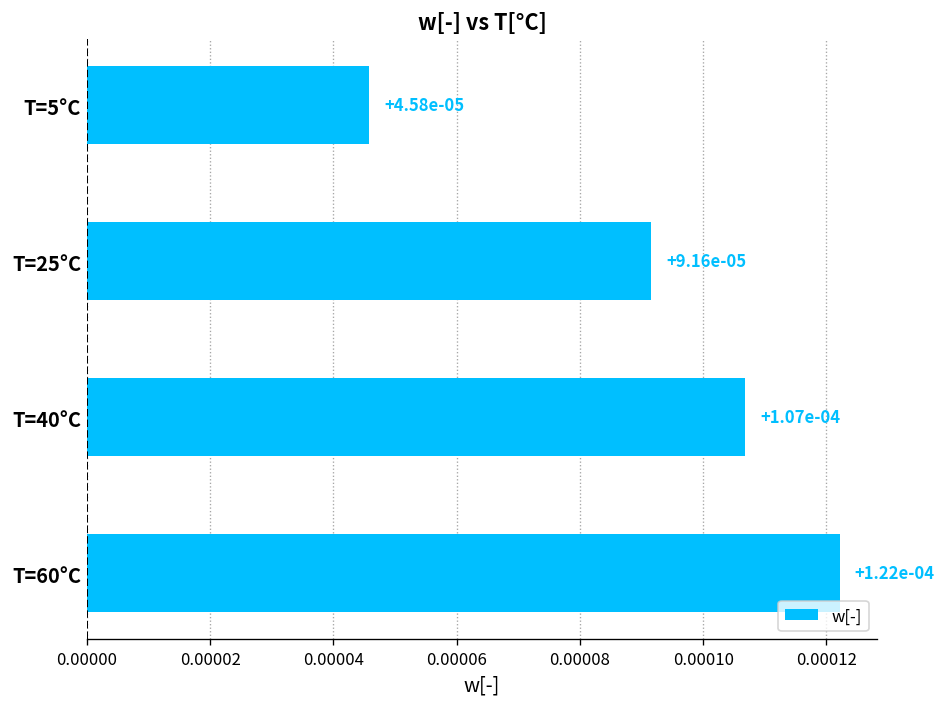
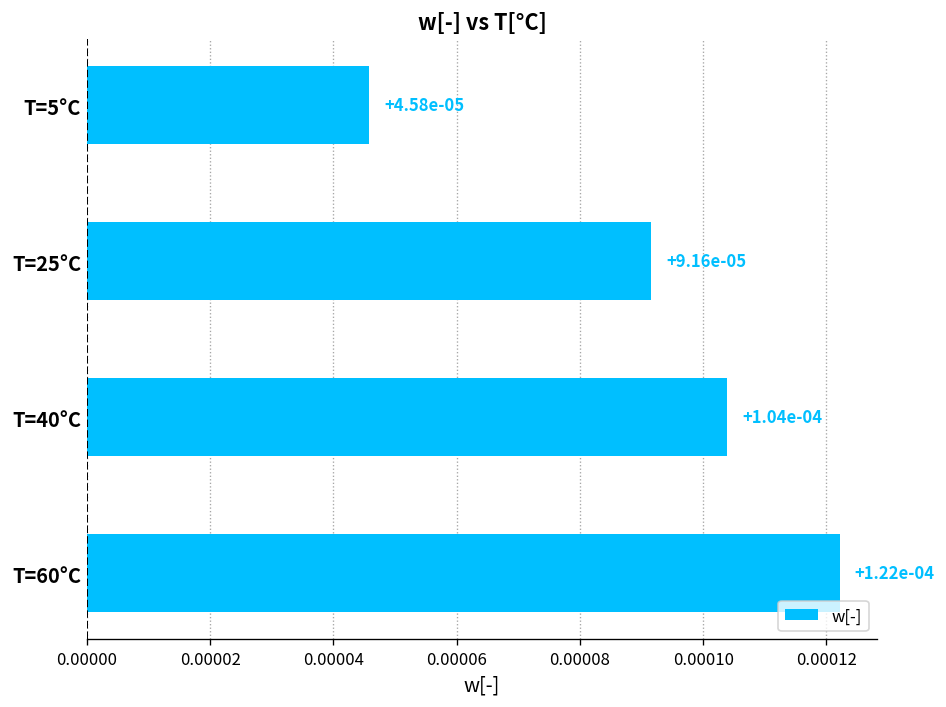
T=40°C: +1.07e-04 -> +1.04e-04
